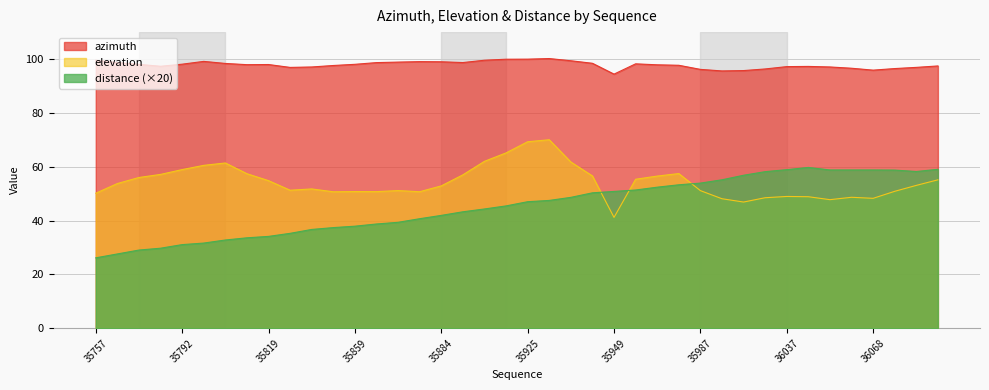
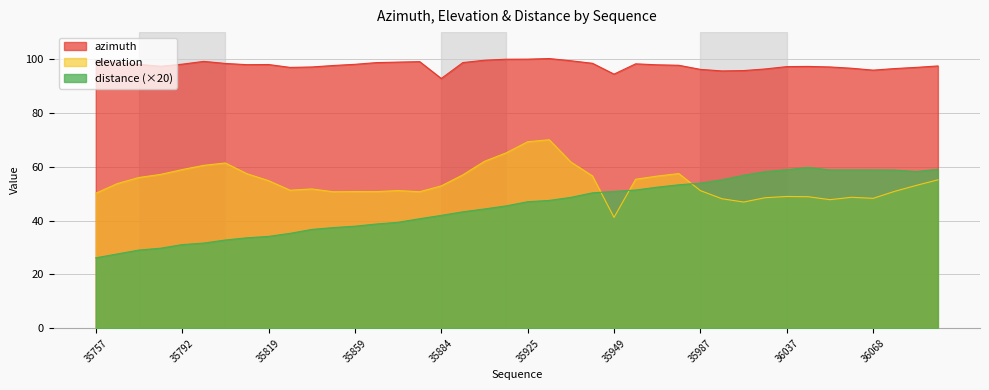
azimuth, 35884: 99 -> 93
